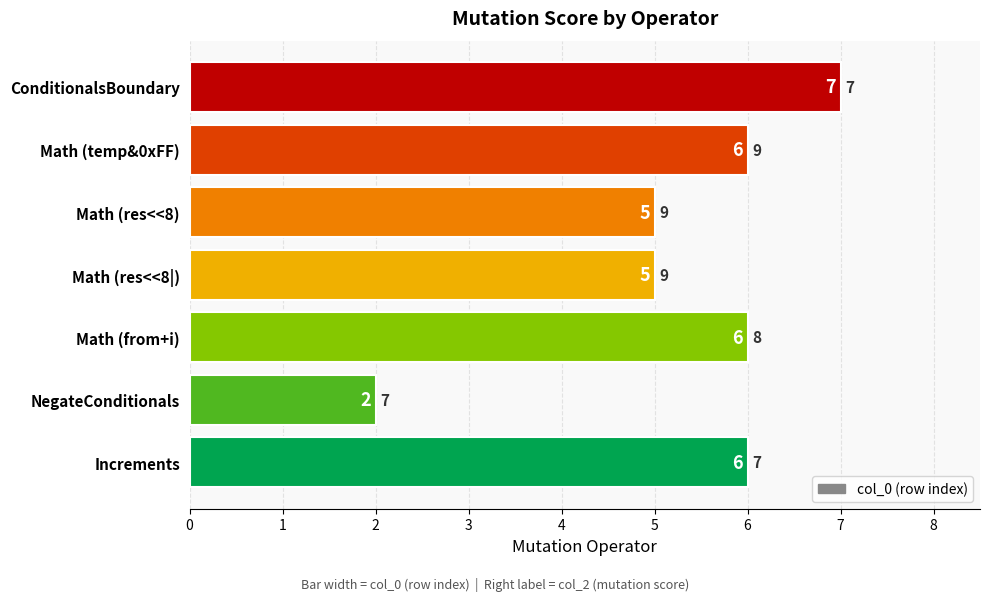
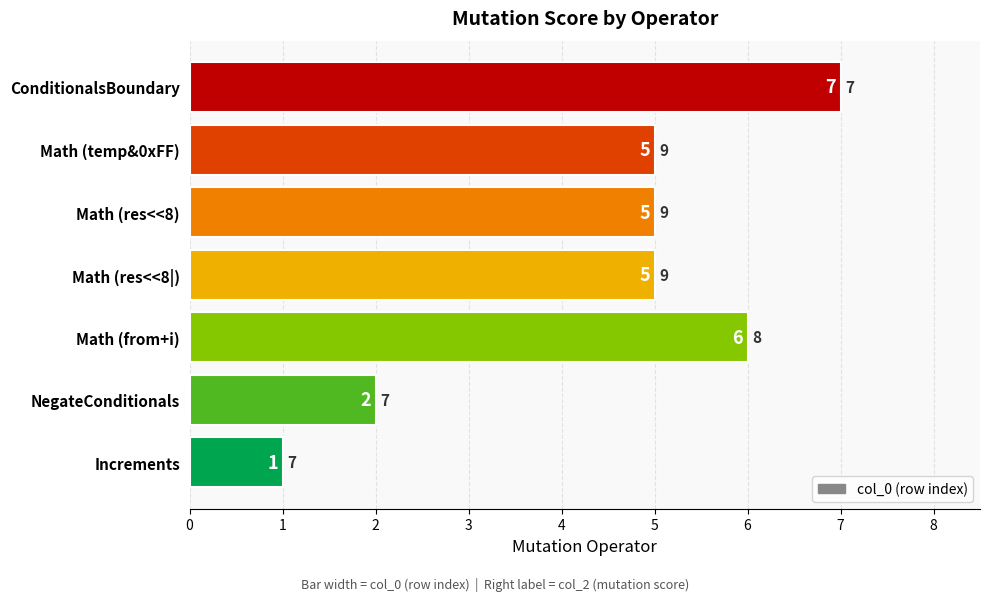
Math (temp&0xFF): 6 -> 5
Increments: 6 -> 1
